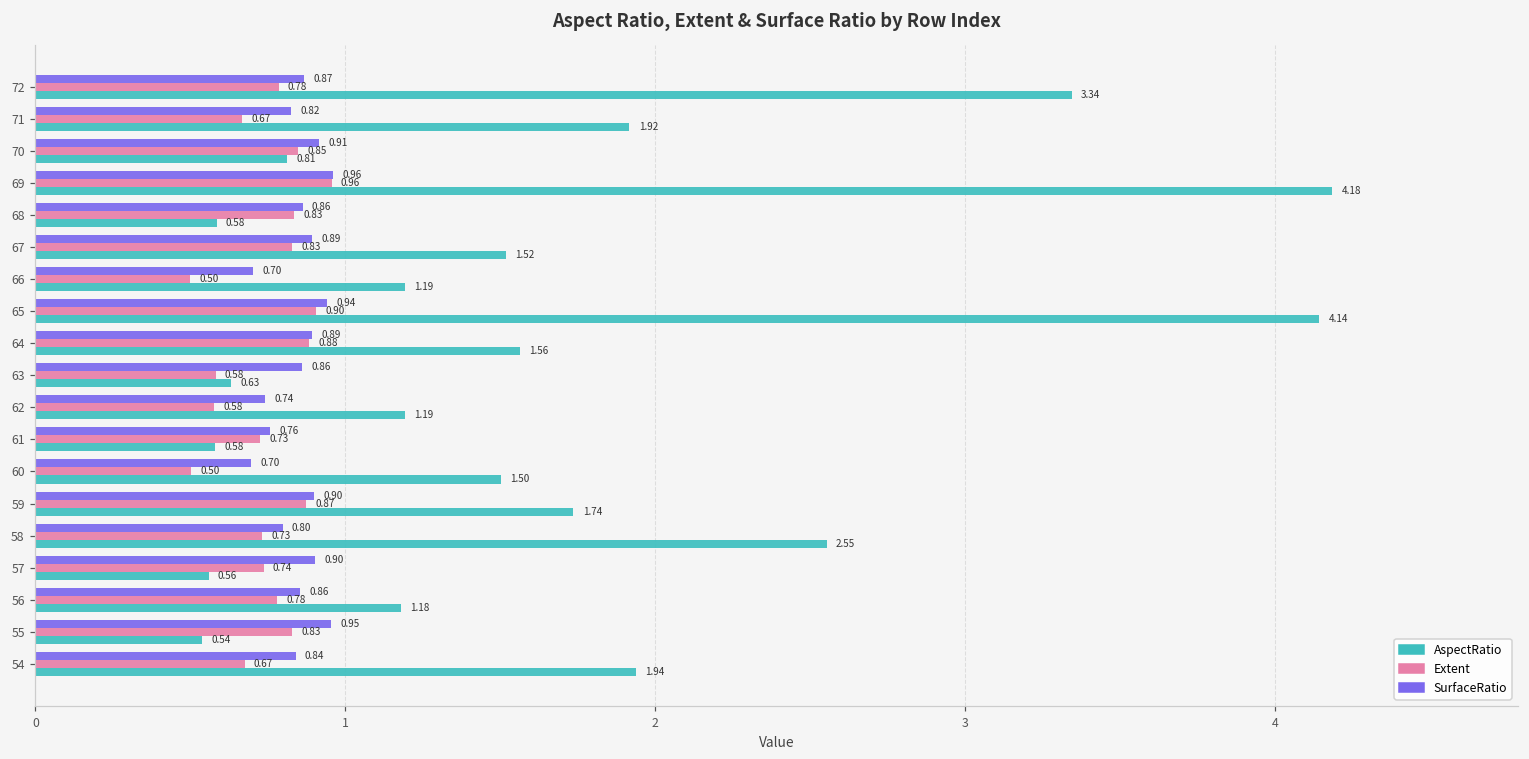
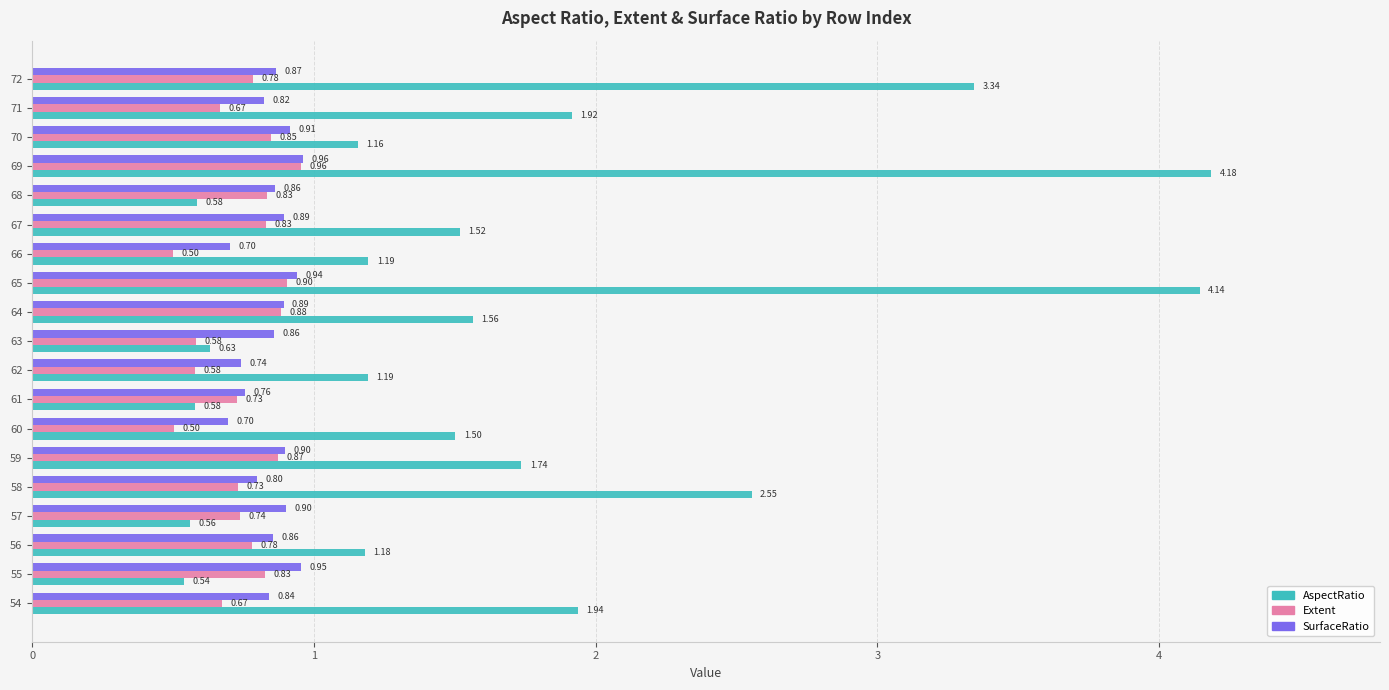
AspectRatio, 70: 0.81 -> 1.16
